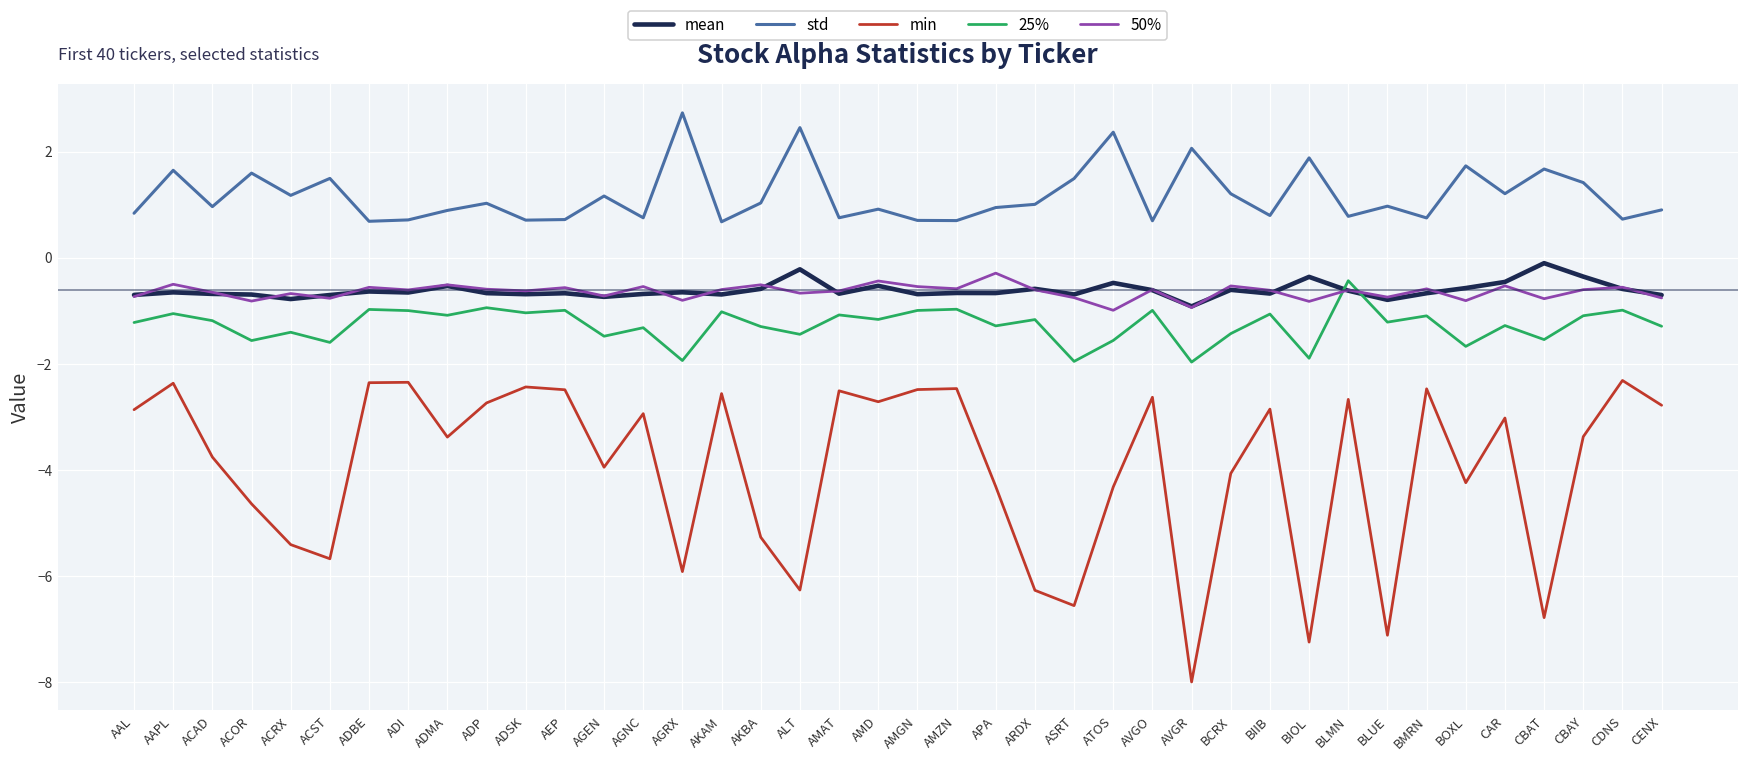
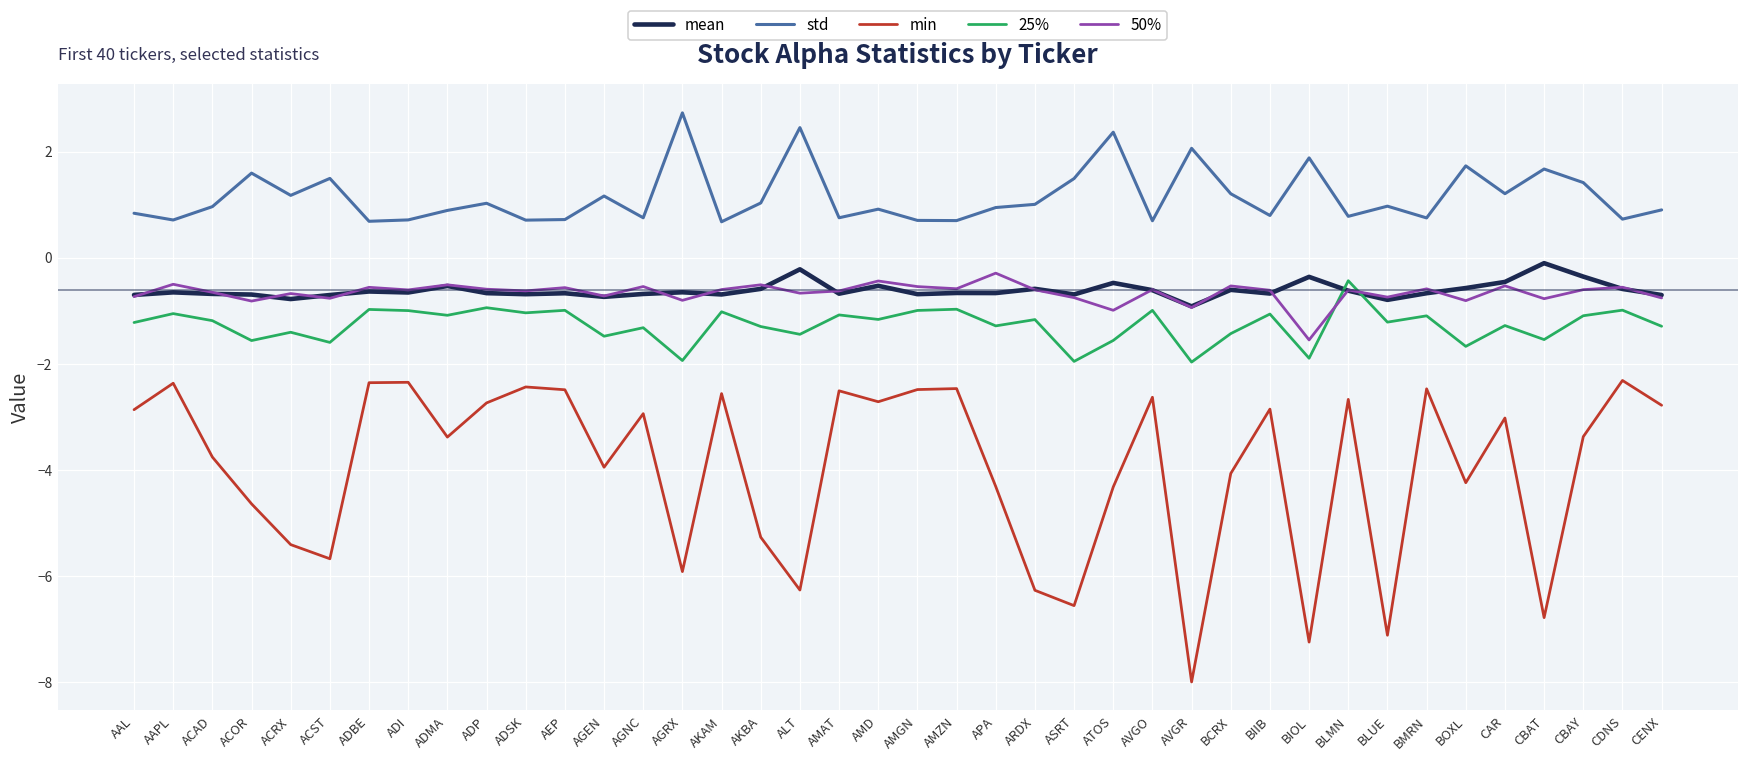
std, AAPL: 1.6 -> 0.7
50%, BIOL: -0.8 -> -1.5
